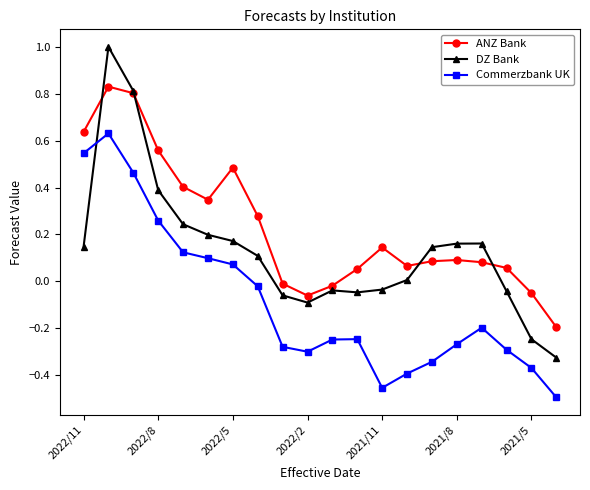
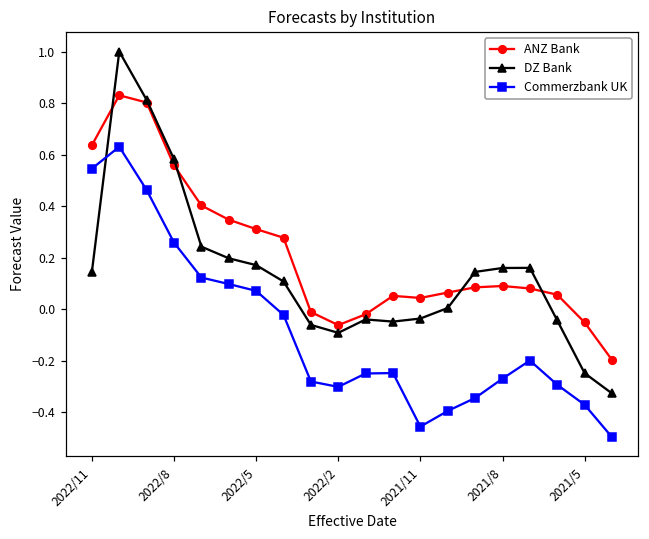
DZ Bank, 2022/8: 0.39 -> 0.58
ANZ Bank, 2022/5: 0.49 -> 0.31
ANZ Bank, 2021/11: 0.14 -> 0.04
